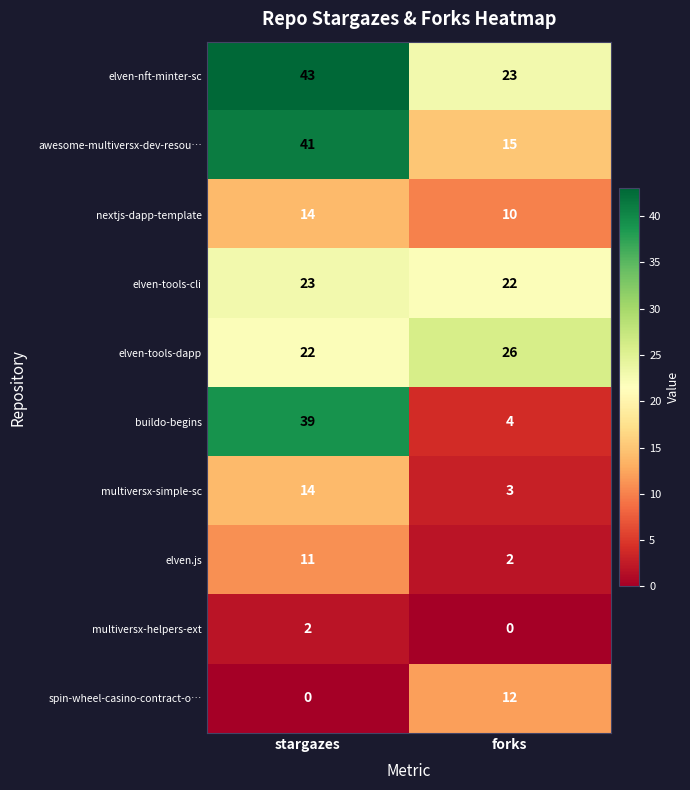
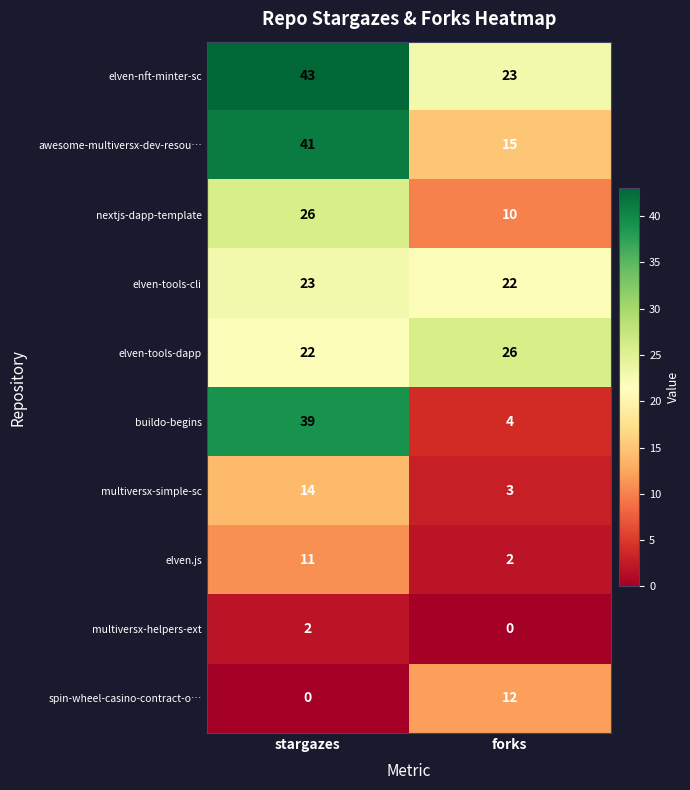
nextjs-dapp-template, stargazes: 14 -> 26
